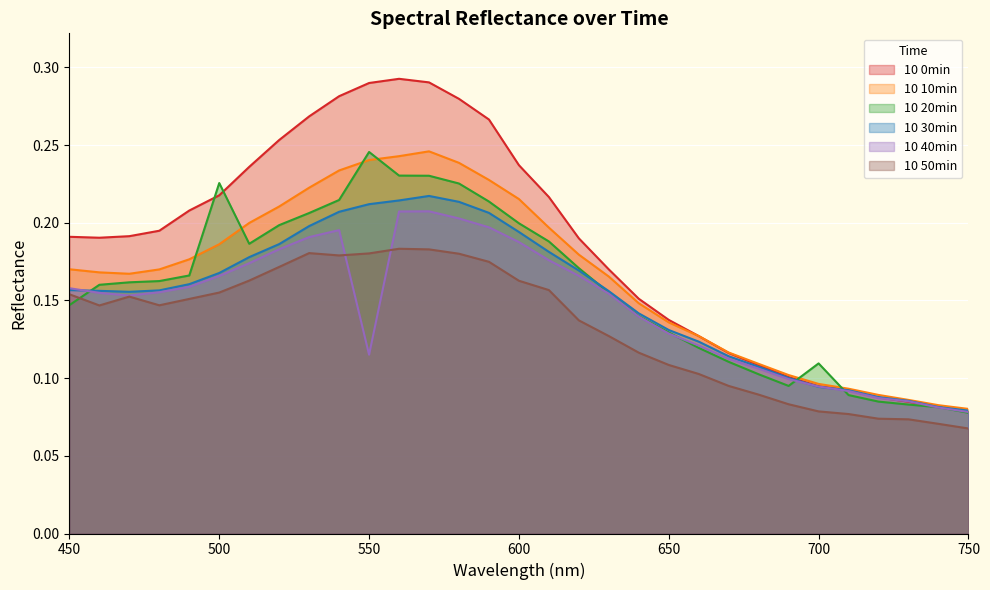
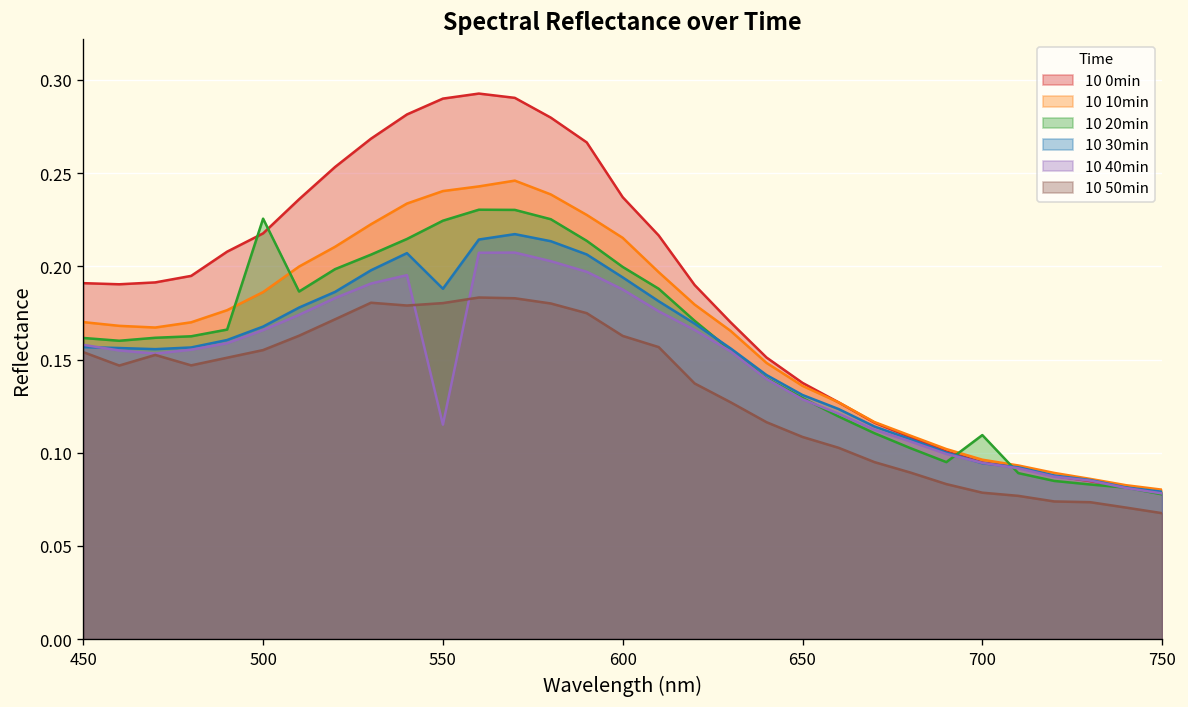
10 20min, 450: 0.147 -> 0.162
10 20min, 550: 0.246 -> 0.225
10 30min, 550: 0.212 -> 0.188
